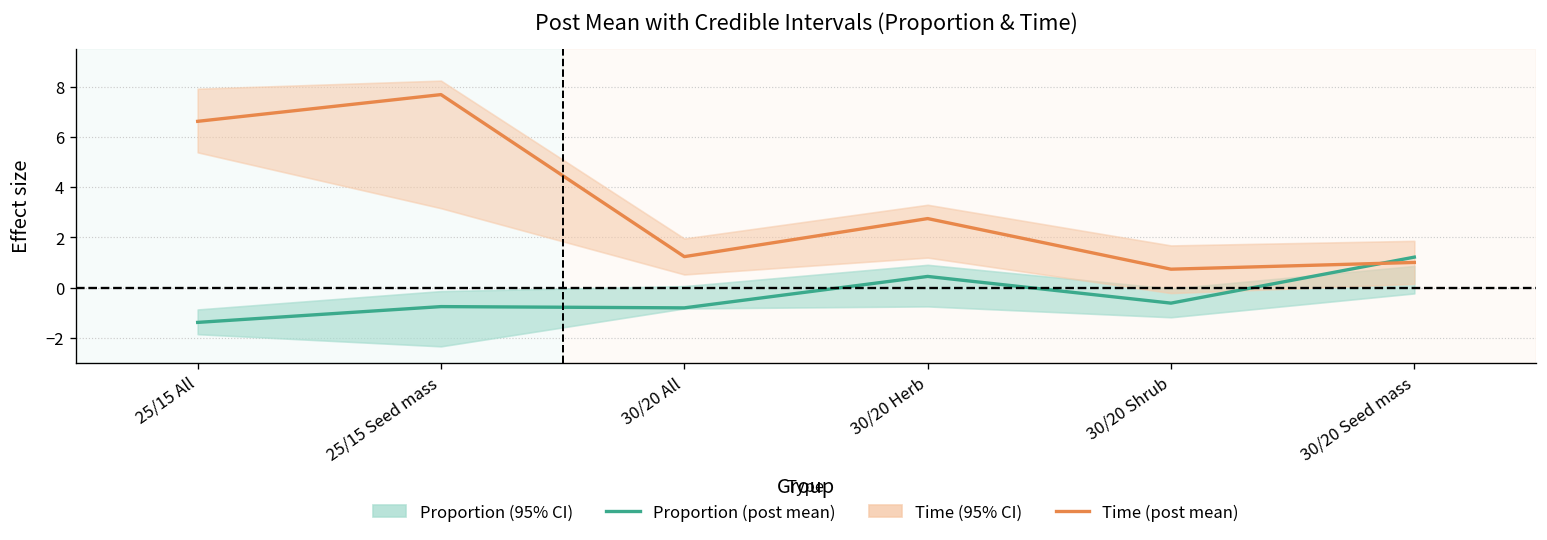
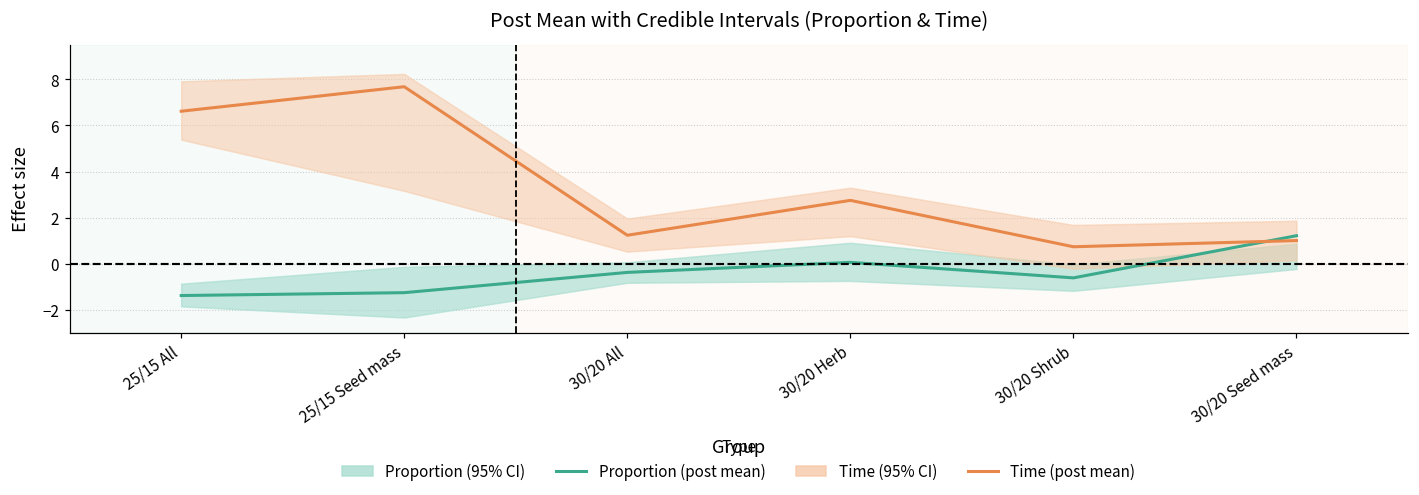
Proportion (post mean), 25/15 Seed mass: -0.8 -> -1.3
Proportion (post mean), 30/20 All: -0.8 -> -0.4
Proportion (post mean), 30/20 Herb: 0.4 -> 0.1
